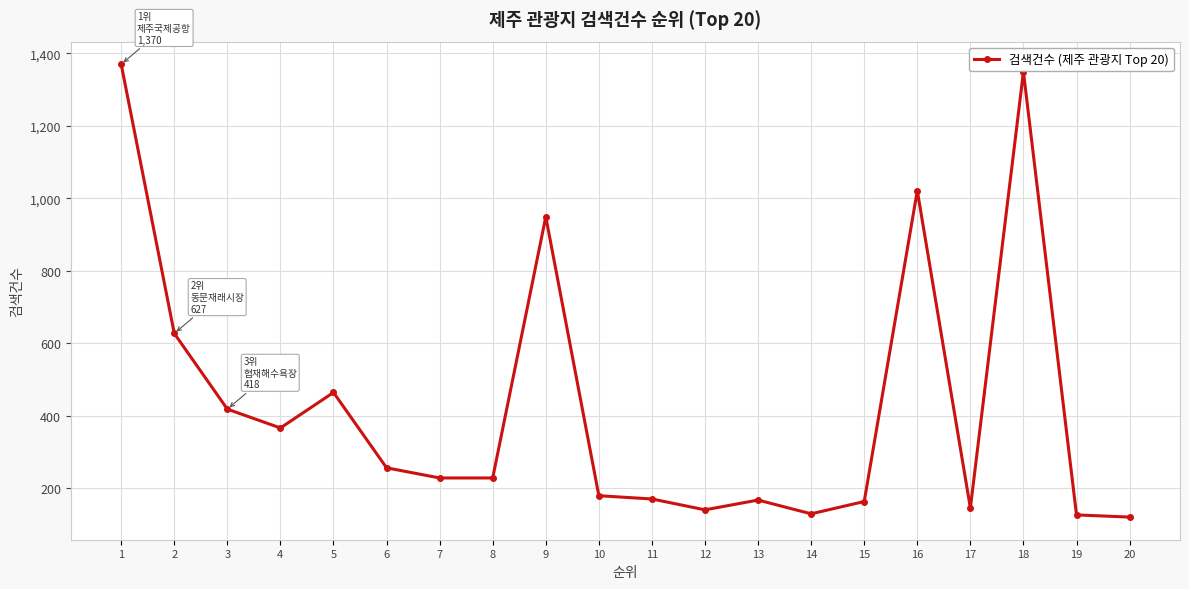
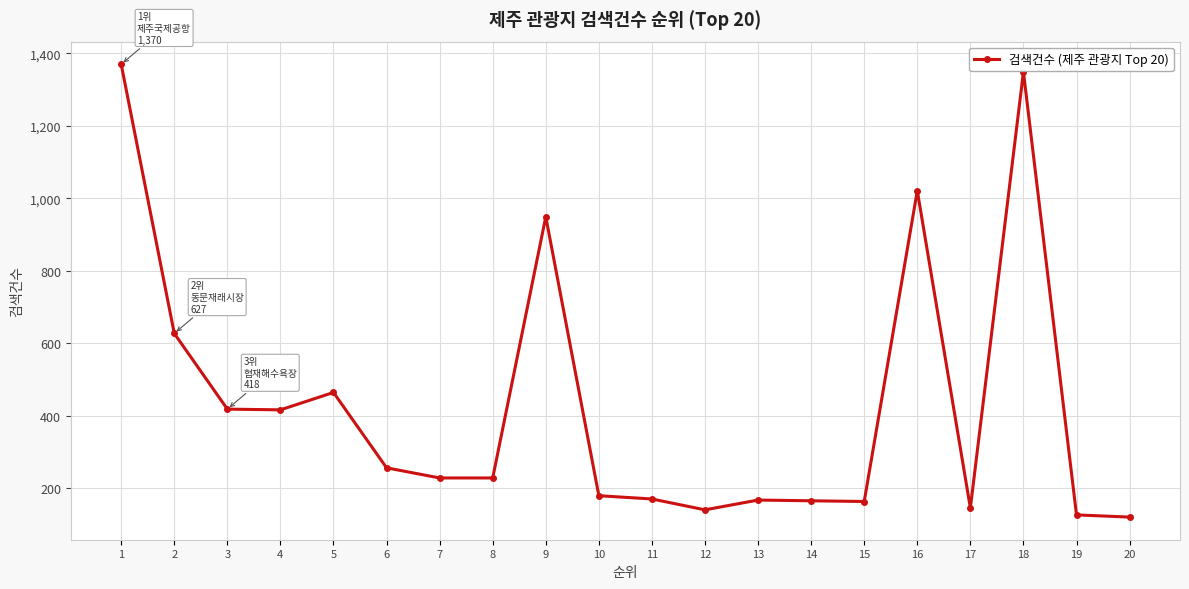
4: 370 -> 420
14: 130 -> 170
